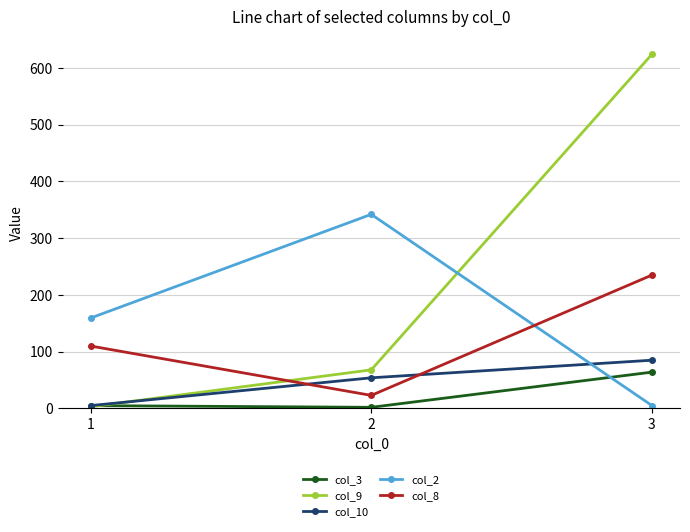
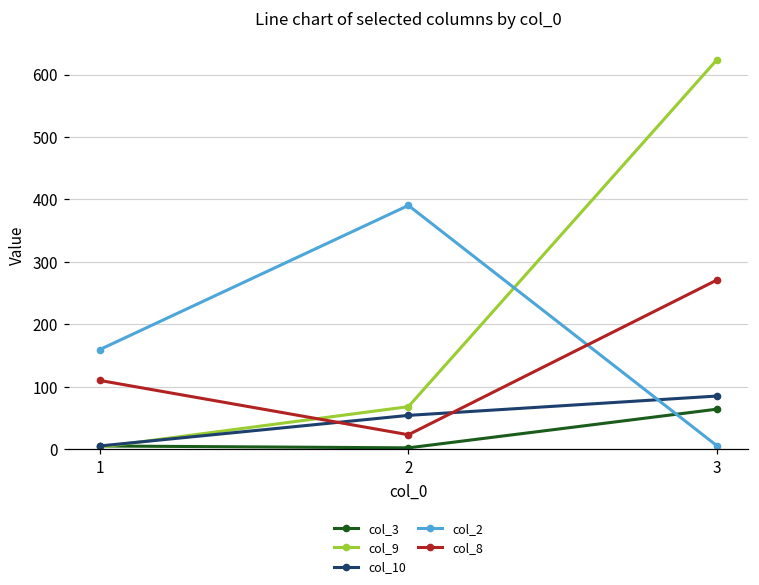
col_2, 2: 340 -> 390
col_8, 3: 240 -> 270
